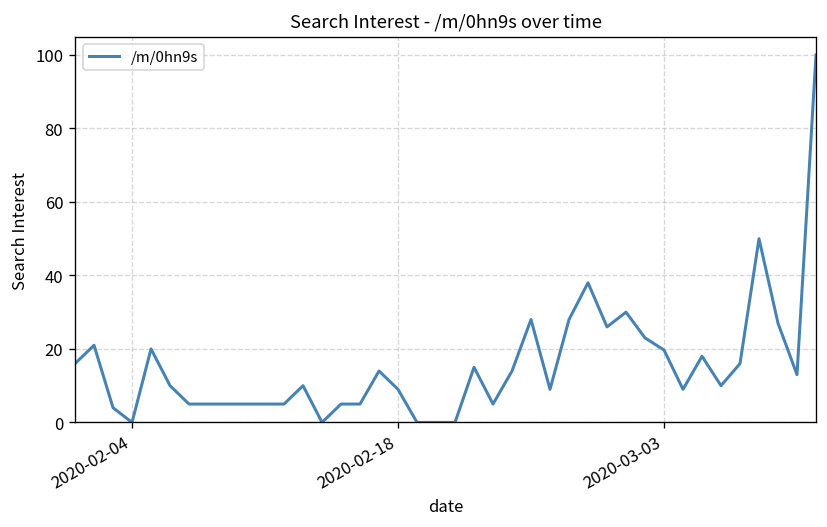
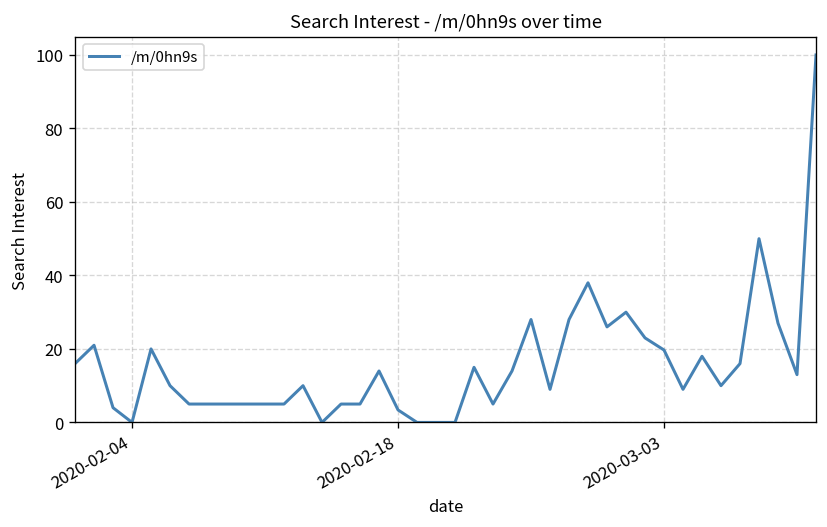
2020-02-18: 9 -> 3
